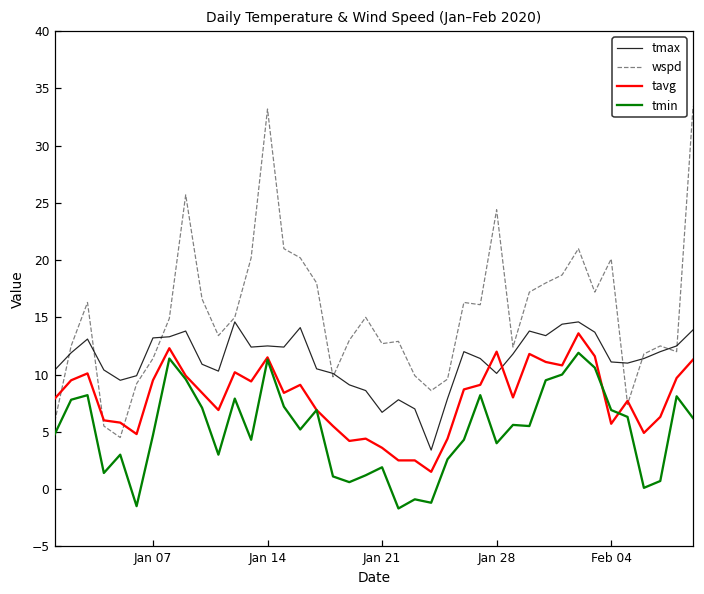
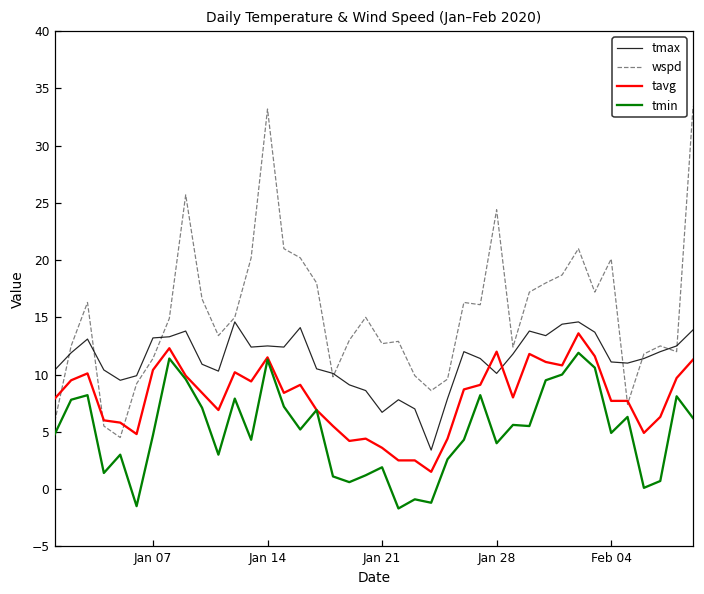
tavg, Jan 07: 9.5 -> 10.4
tavg, Feb 04: 5.7 -> 7.7
tmin, Feb 04: 6.9 -> 4.9
